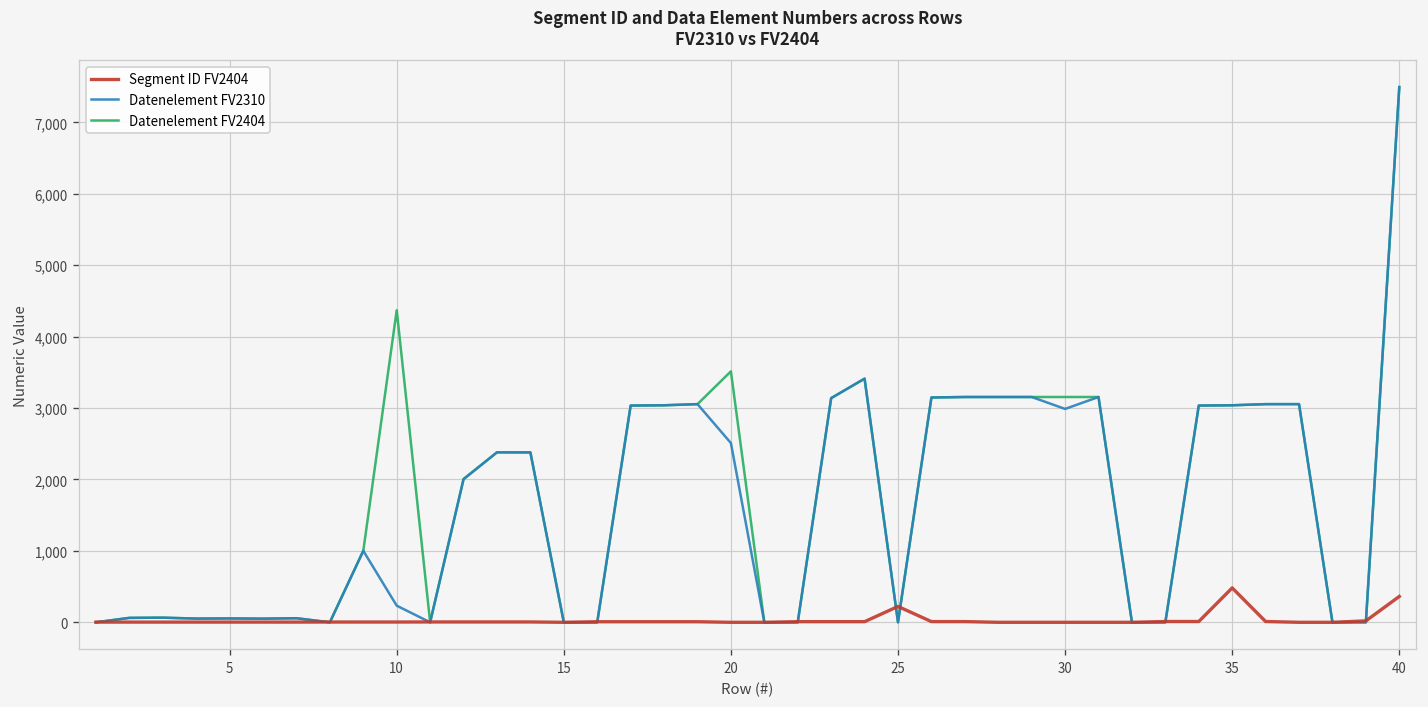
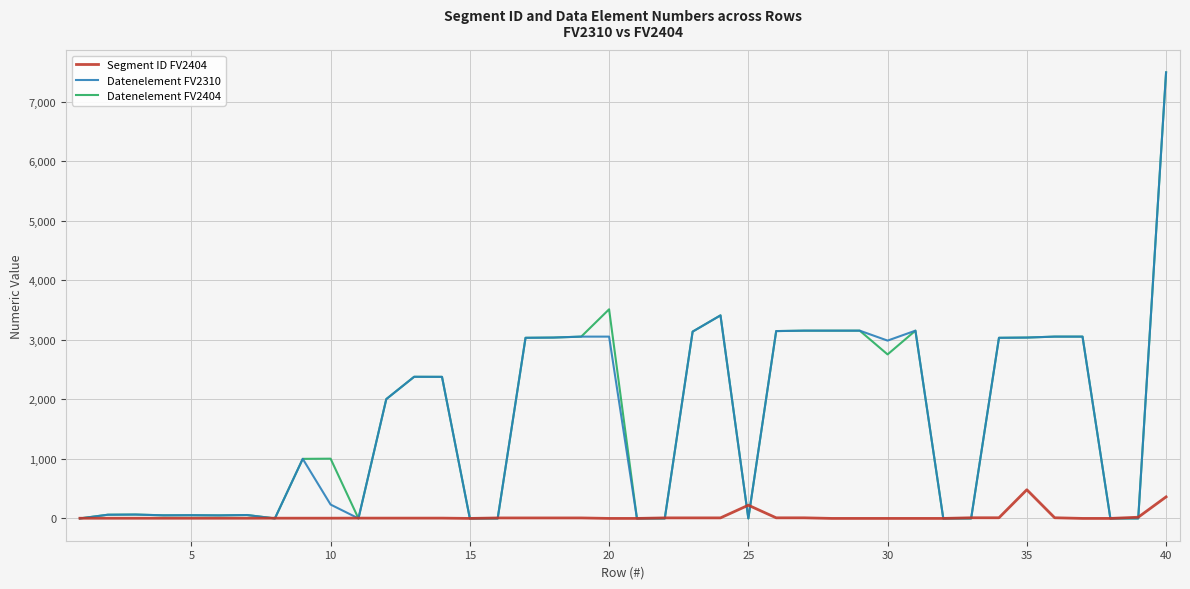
Datenelement FV2404, 10: 4,400 -> 1,000
Datenelement FV2310, 20: 2,500 -> 3,100
Datenelement FV2404, 30: 3,200 -> 2,800
